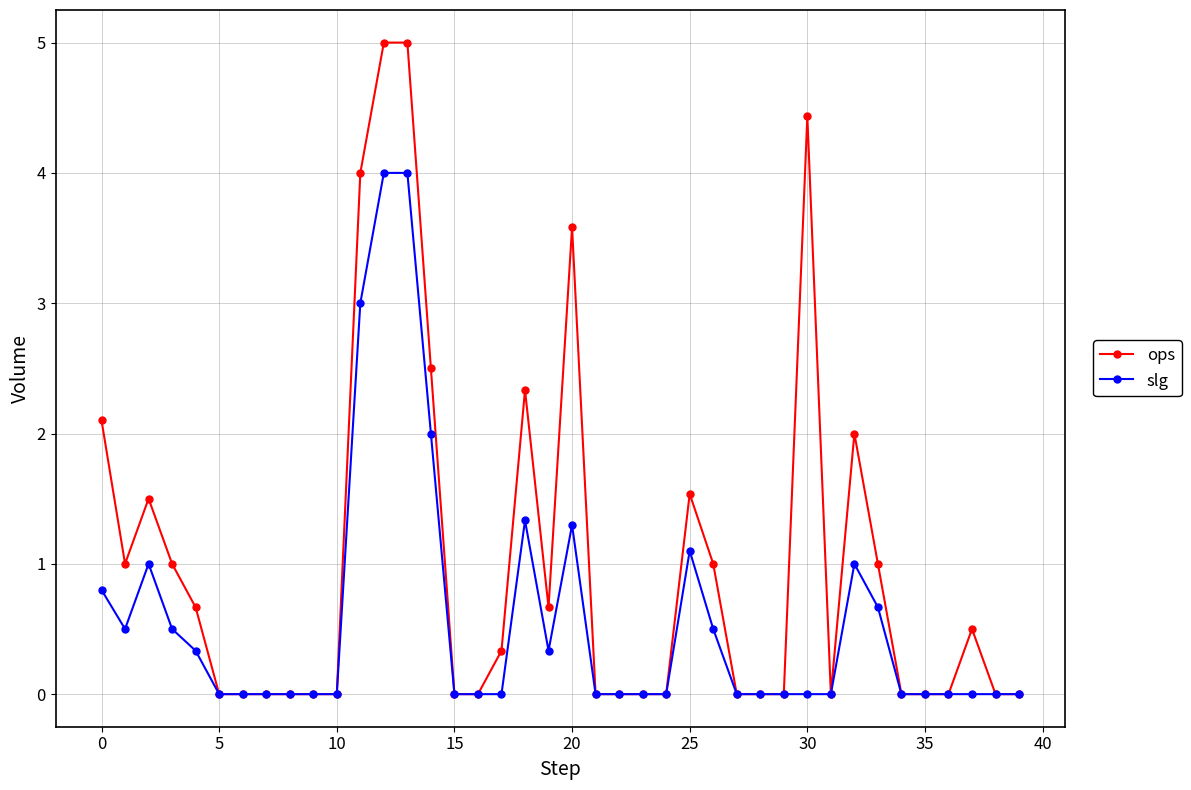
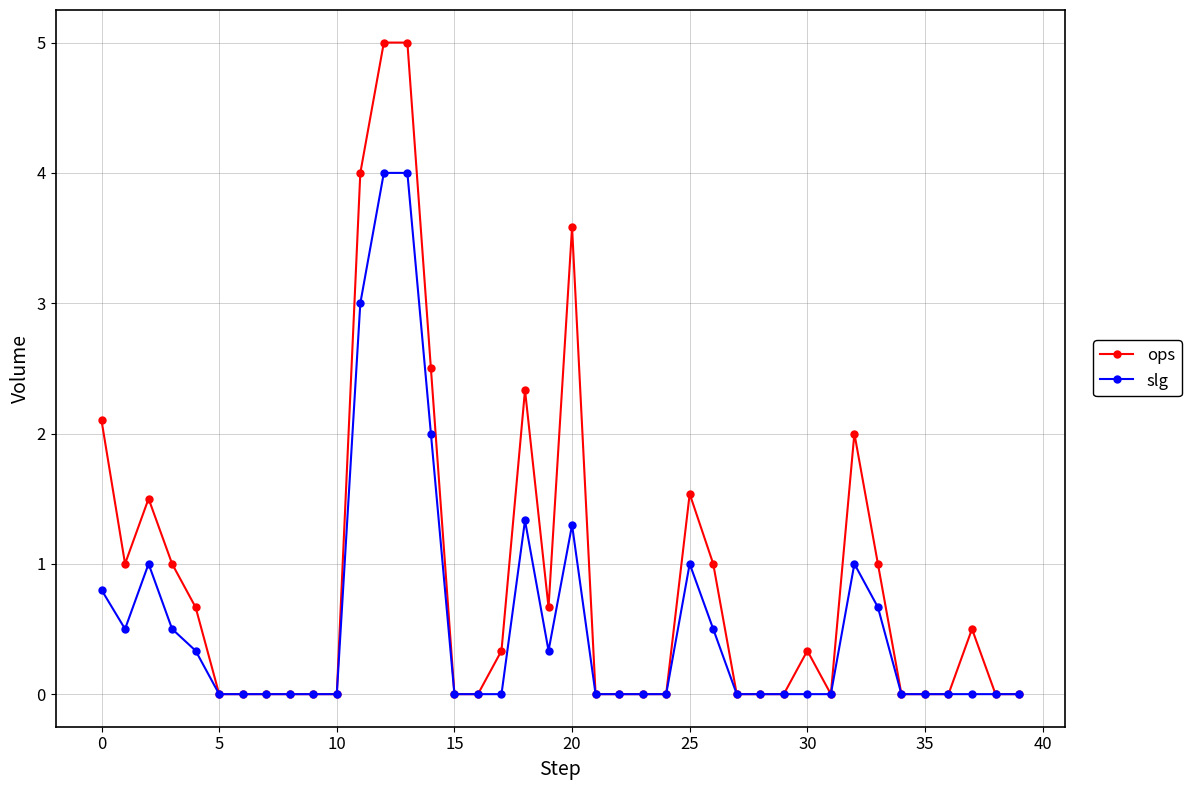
slg, 25: 1.1 -> 1.0
ops, 30: 4.44 -> 0.33
